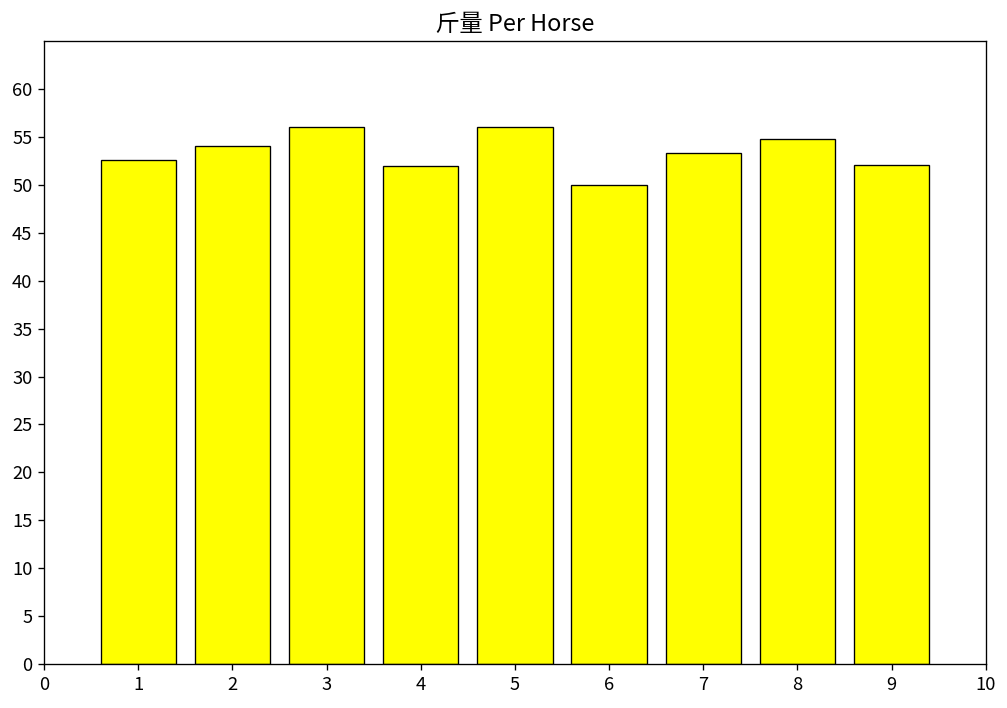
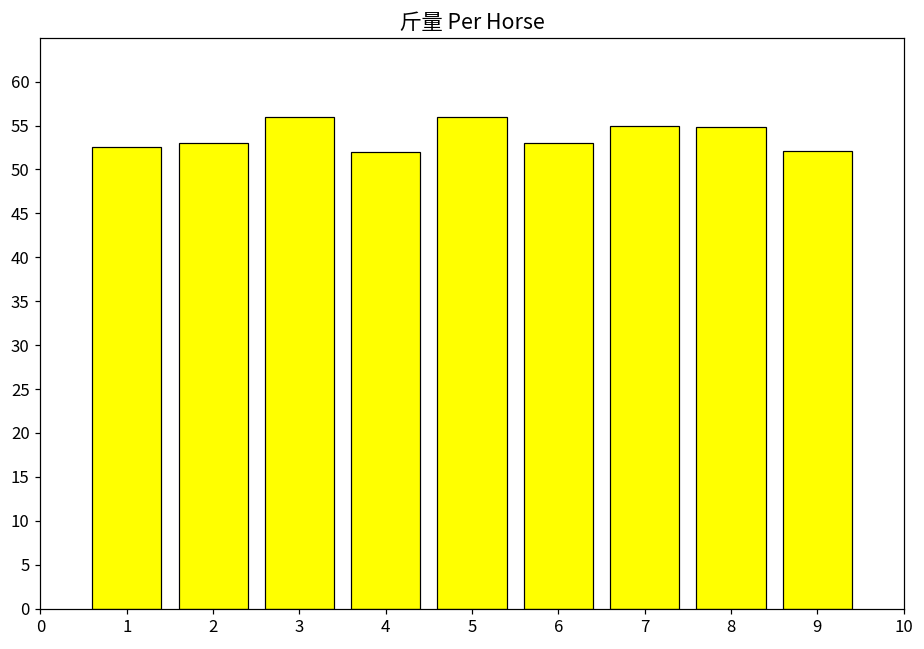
2: 54 -> 53
6: 50 -> 53
7: 53 -> 55
